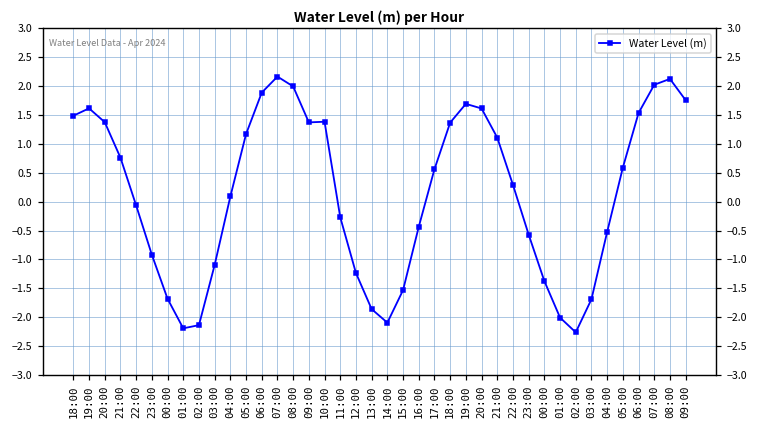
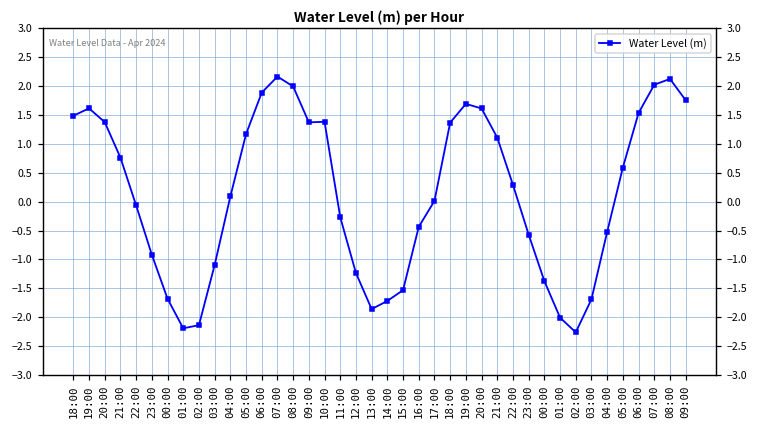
14:00: -2.1 -> -1.7
17:00: 0.6 -> 0.0
